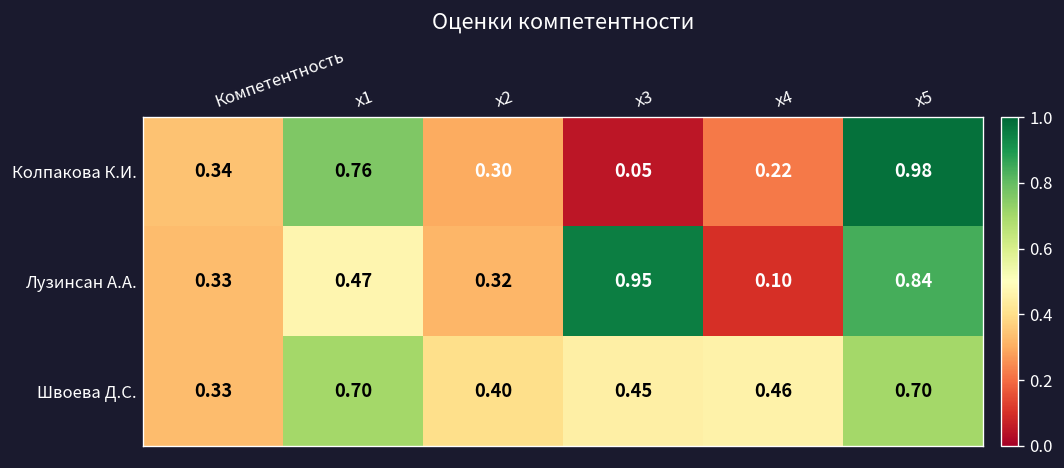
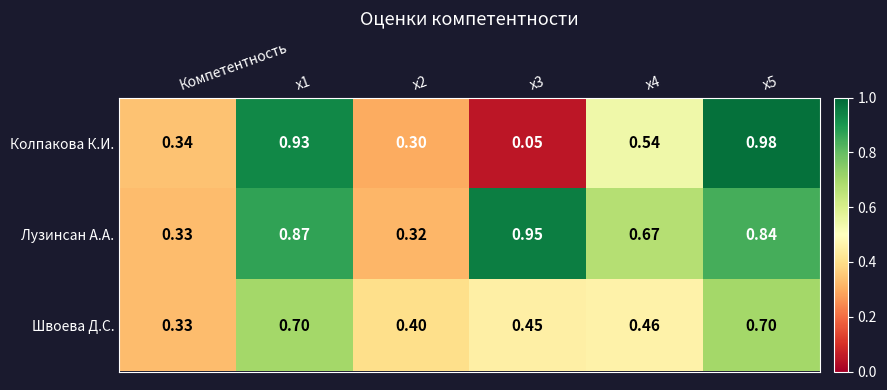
Колпакова К.И., x1: 0.76 -> 0.93
Колпакова К.И., x4: 0.22 -> 0.54
Лузинсан А.А., x1: 0.47 -> 0.87
Лузинсан А.А., x4: 0.10 -> 0.67
